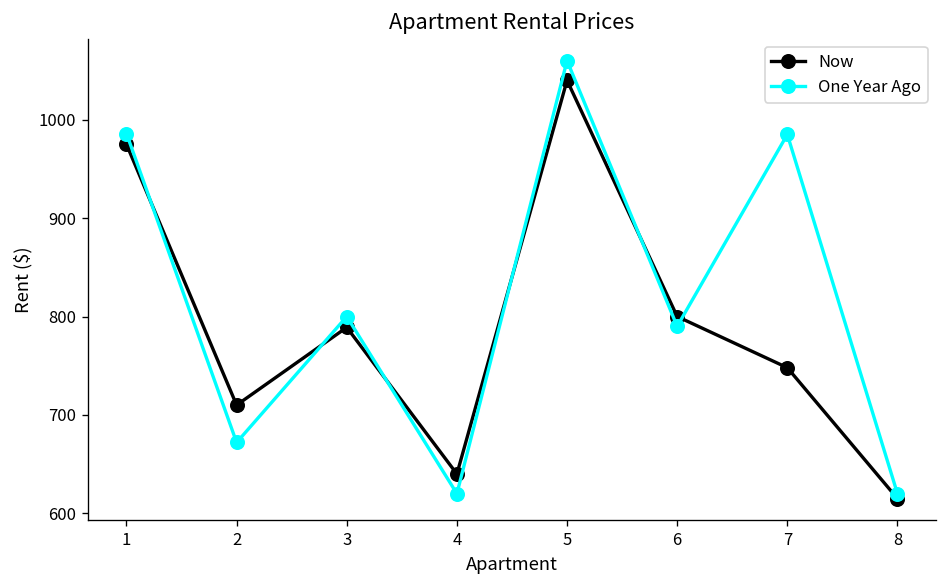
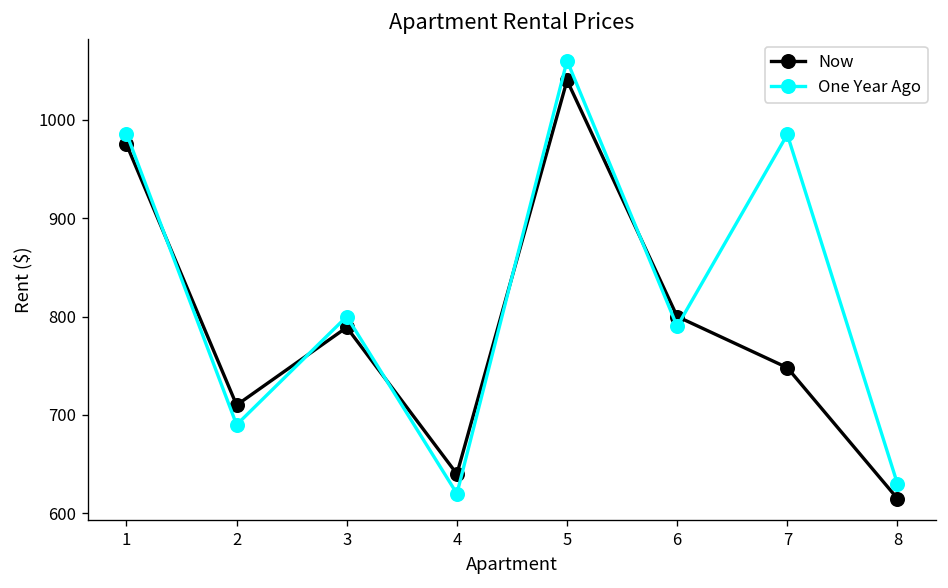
One Year Ago, 2: 670 -> 690
One Year Ago, 8: 620 -> 630
